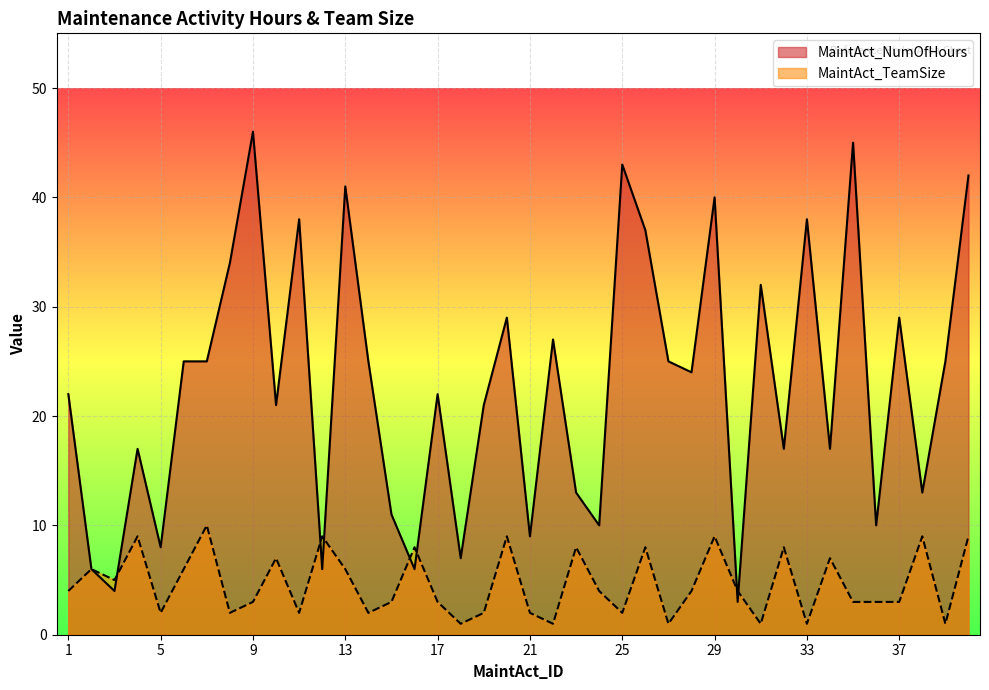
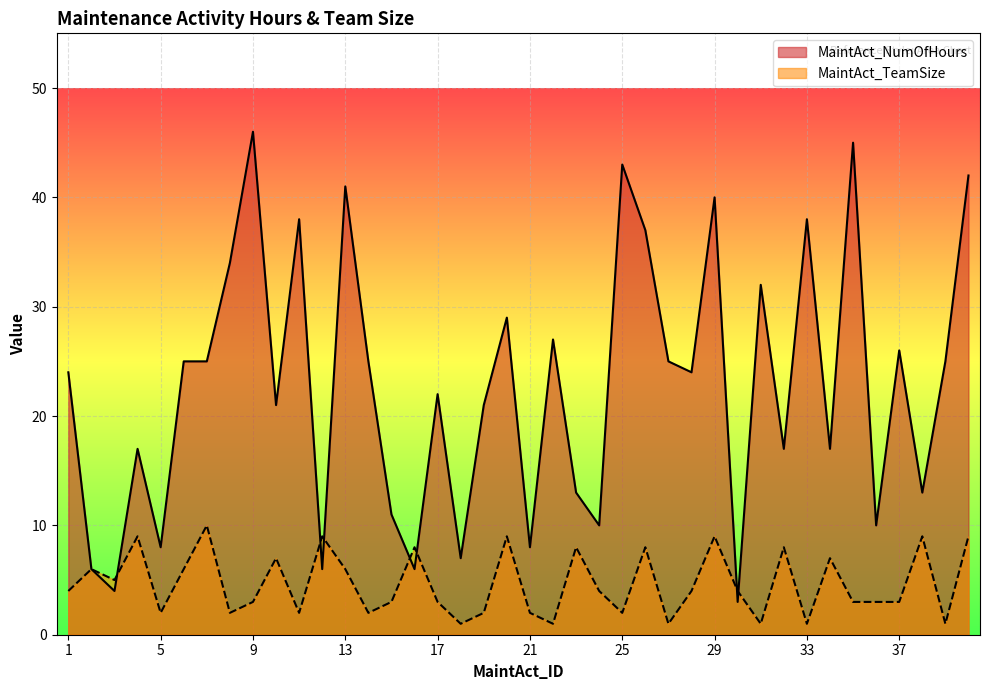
MaintAct_NumOfHours, 1: 22 -> 24
MaintAct_NumOfHours, 21: 9 -> 8
MaintAct_NumOfHours, 37: 29 -> 26
